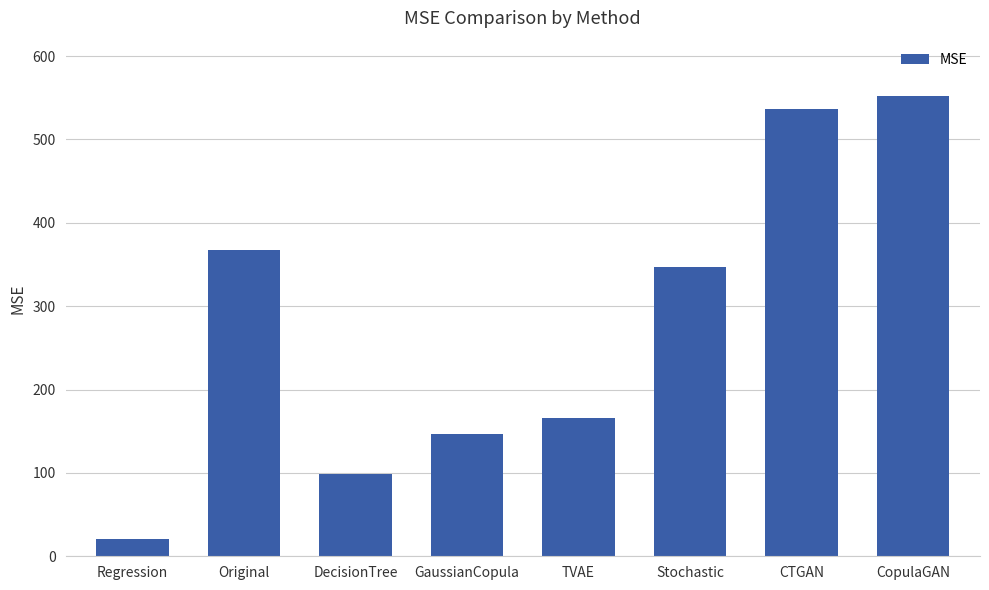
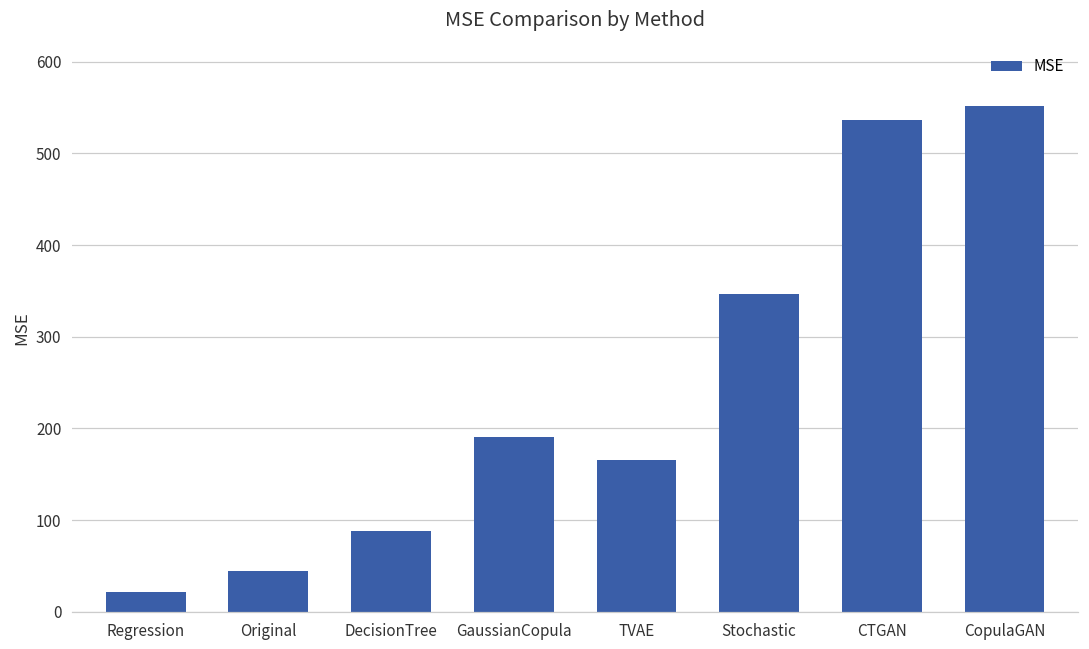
Original: 370 -> 40
DecisionTree: 100 -> 90
GaussianCopula: 150 -> 190
